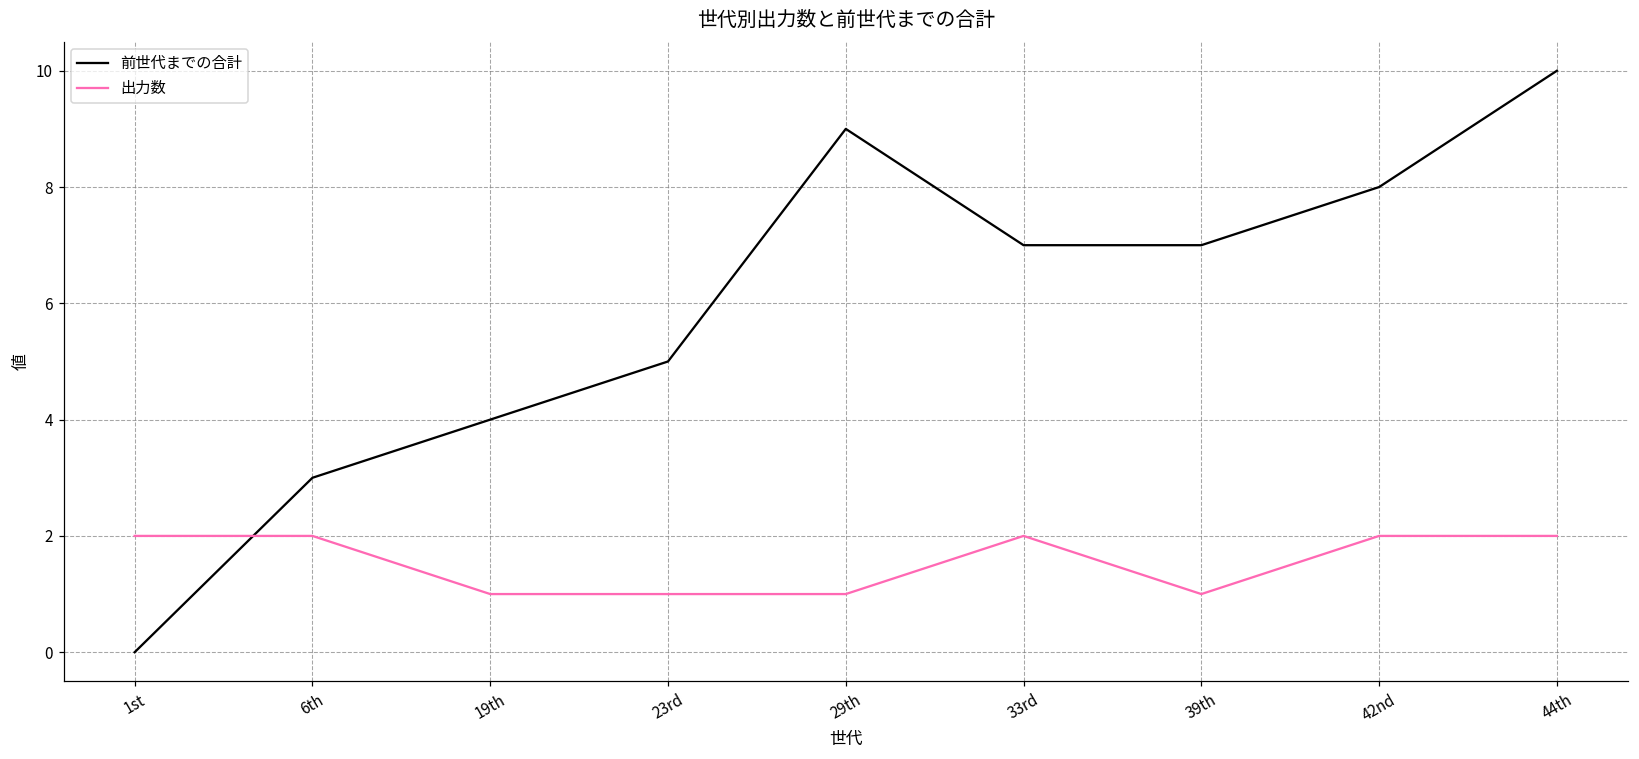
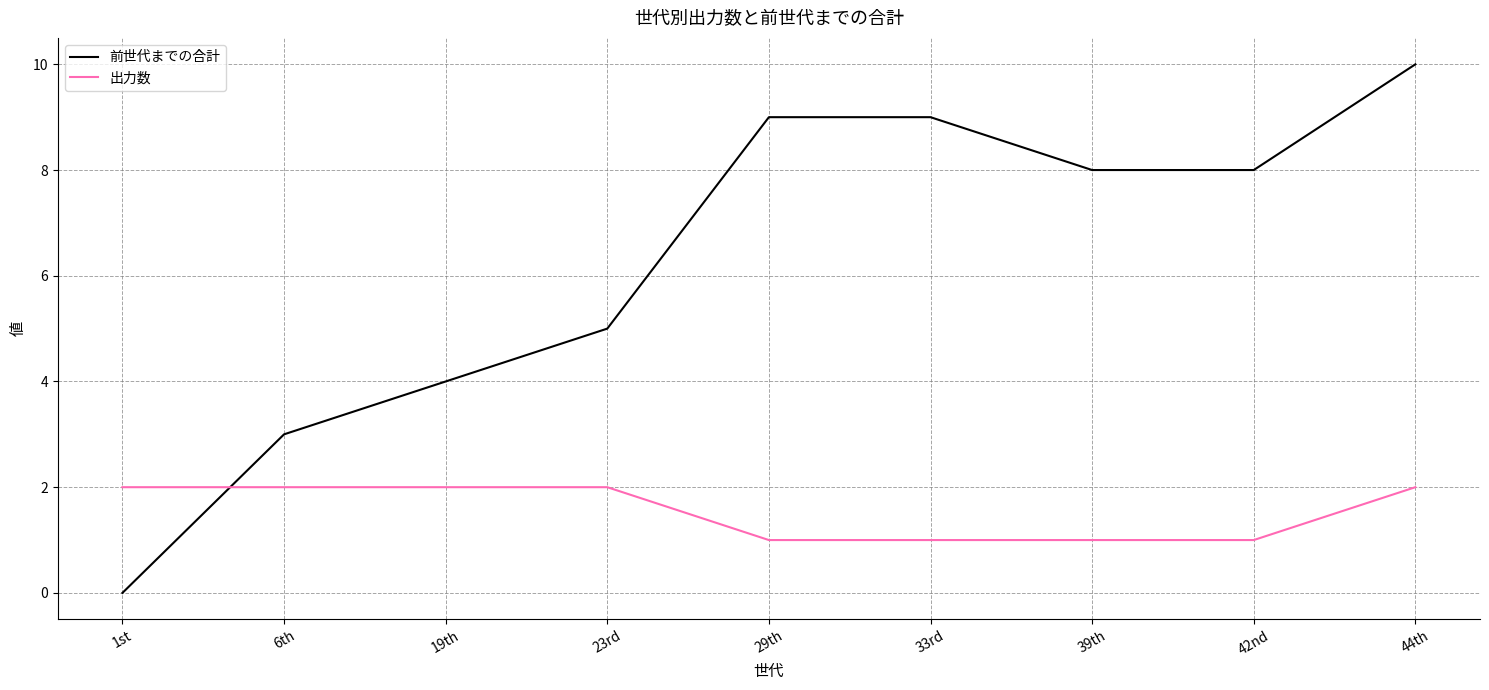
出力数, 19th: 1 -> 2
出力数, 23rd: 1 -> 2
前世代までの合計, 33rd: 7 -> 9
出力数, 33rd: 2 -> 1
前世代までの合計, 39th: 7 -> 8
出力数, 42nd: 2 -> 1
